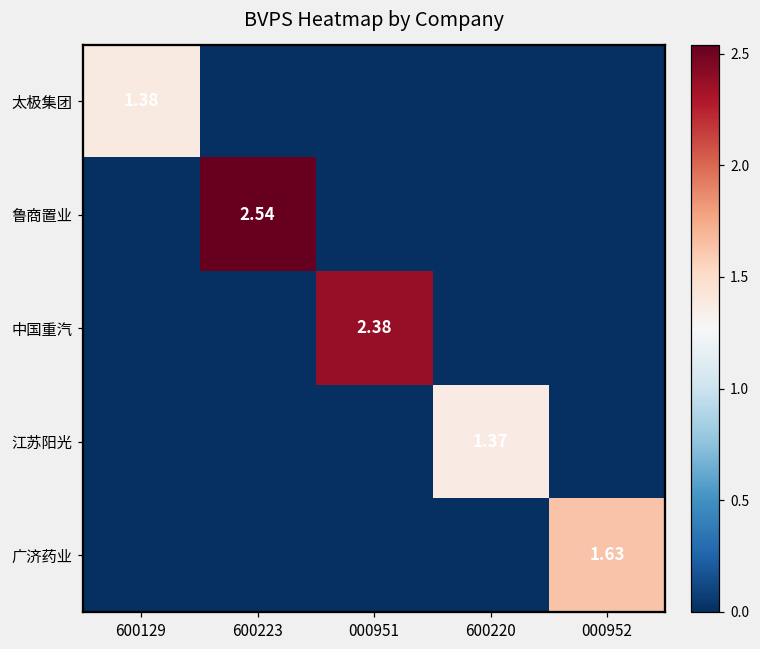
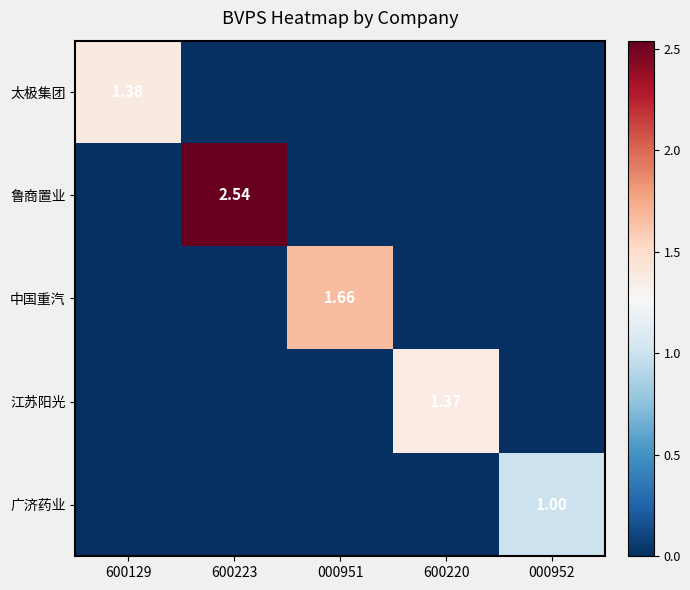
中国重汽, 000951: 2.38 -> 1.66
广济药业, 000952: 1.63 -> 1.00
